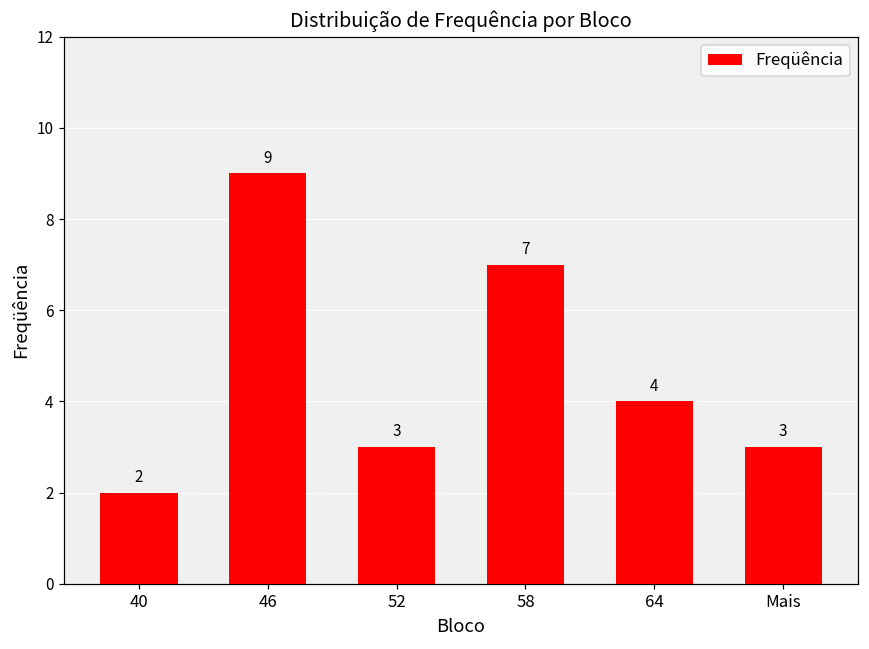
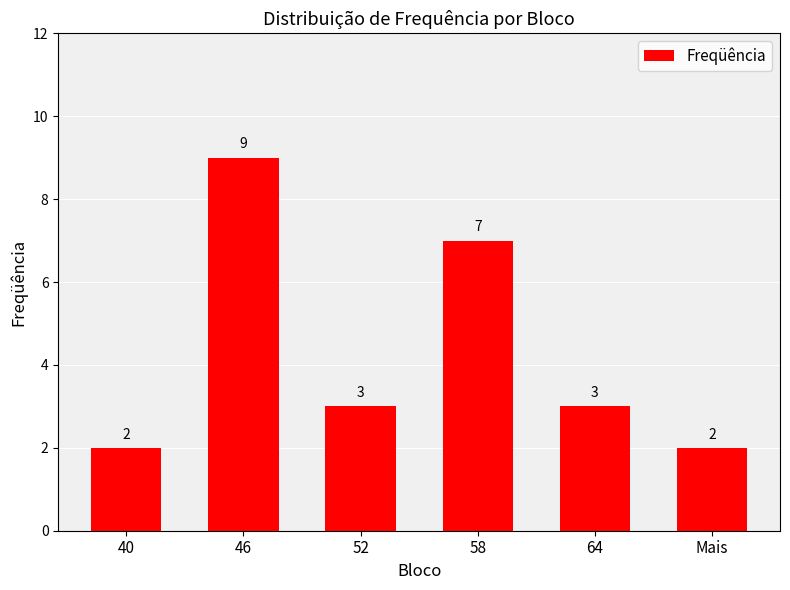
64: 4 -> 3
Mais: 3 -> 2
